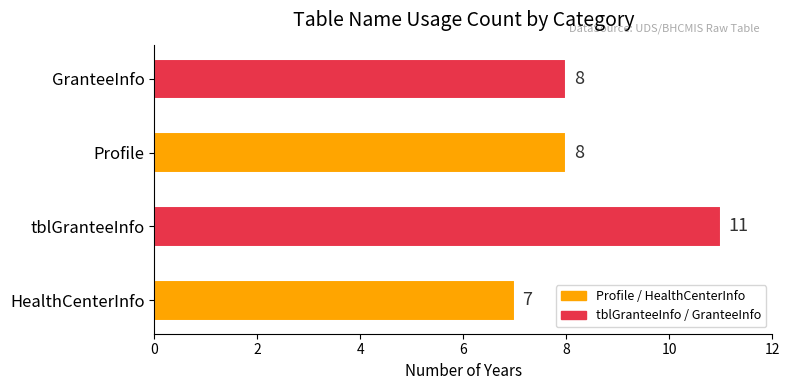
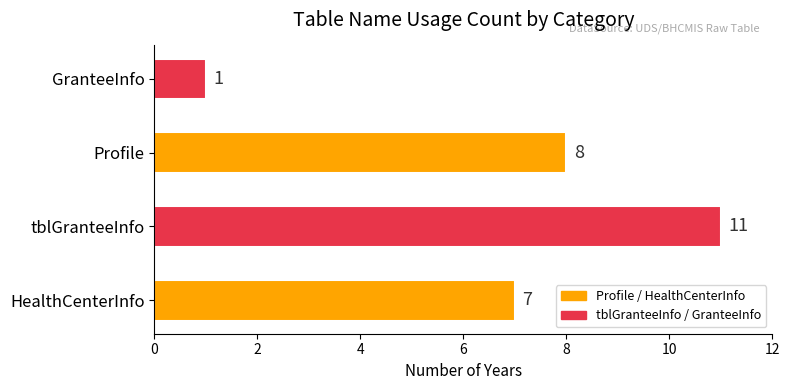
GranteeInfo: 8 -> 1
